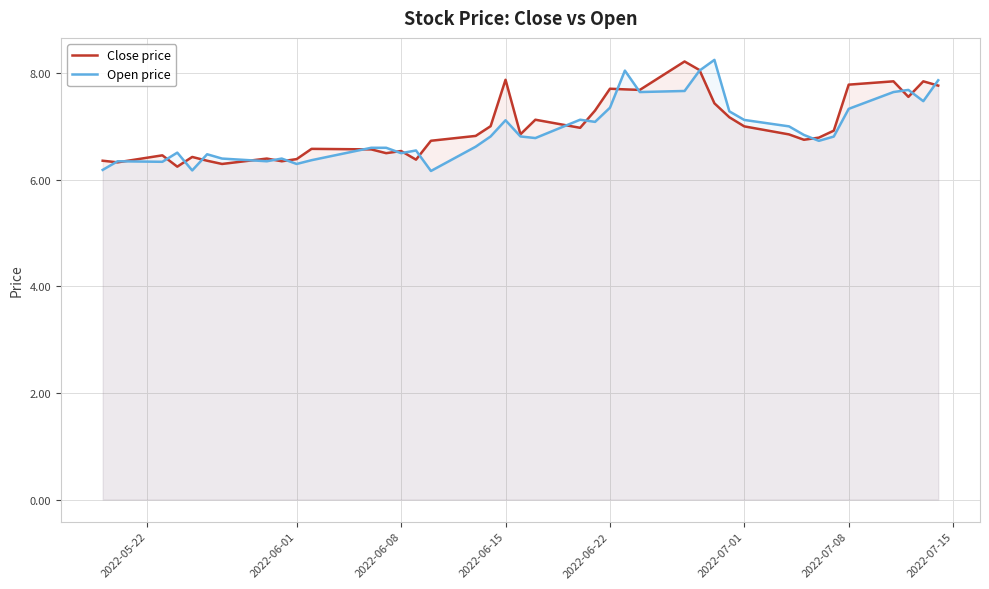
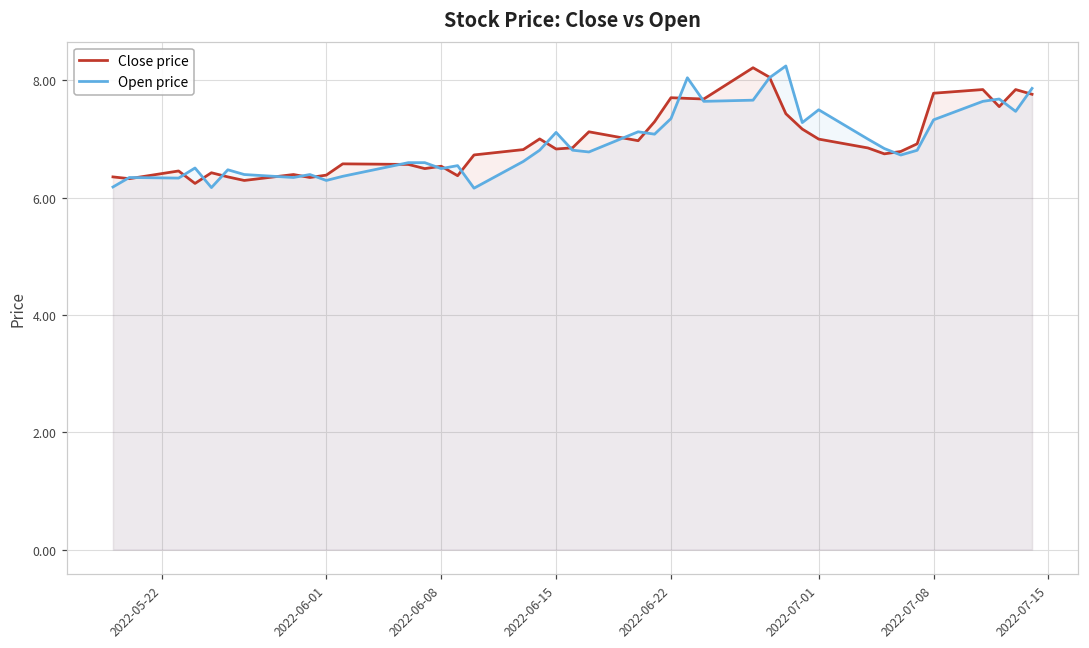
Close price, 2022-06-15: 7.9 -> 6.8
Open price, 2022-07-01: 7.1 -> 7.5
